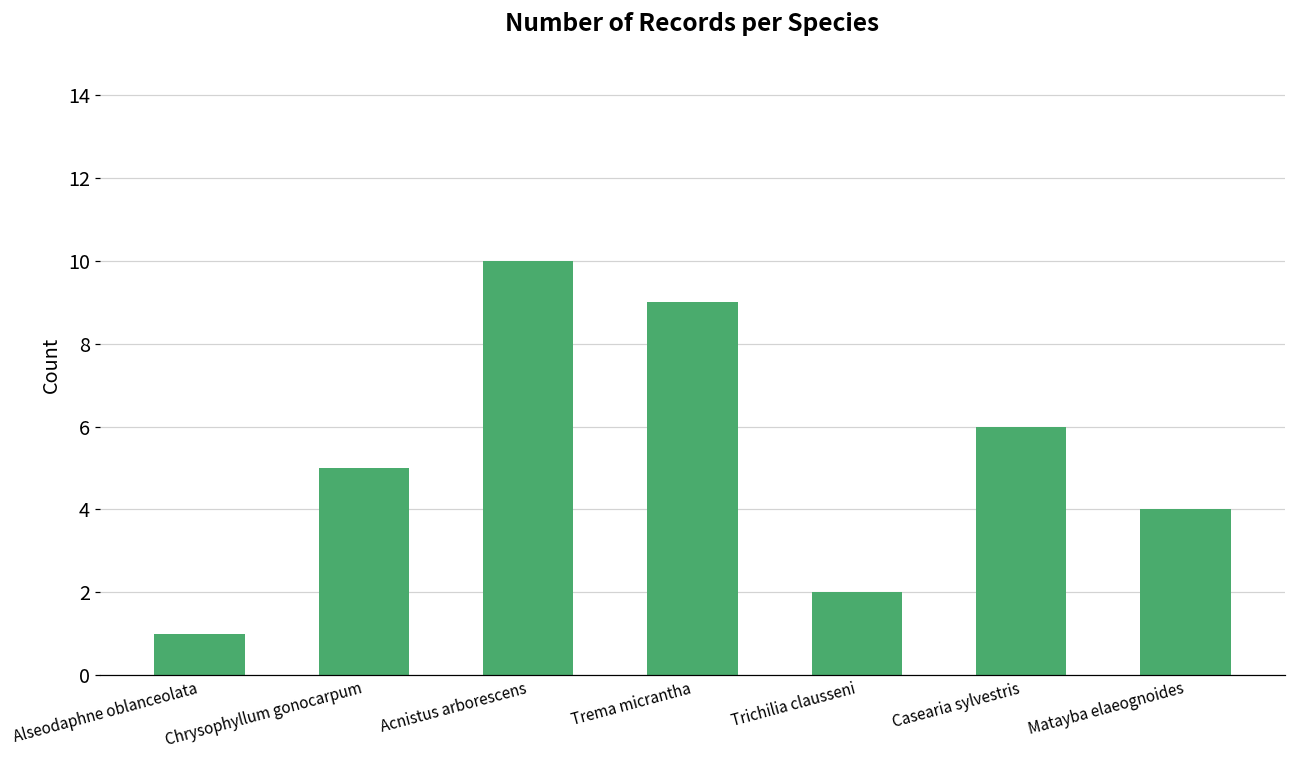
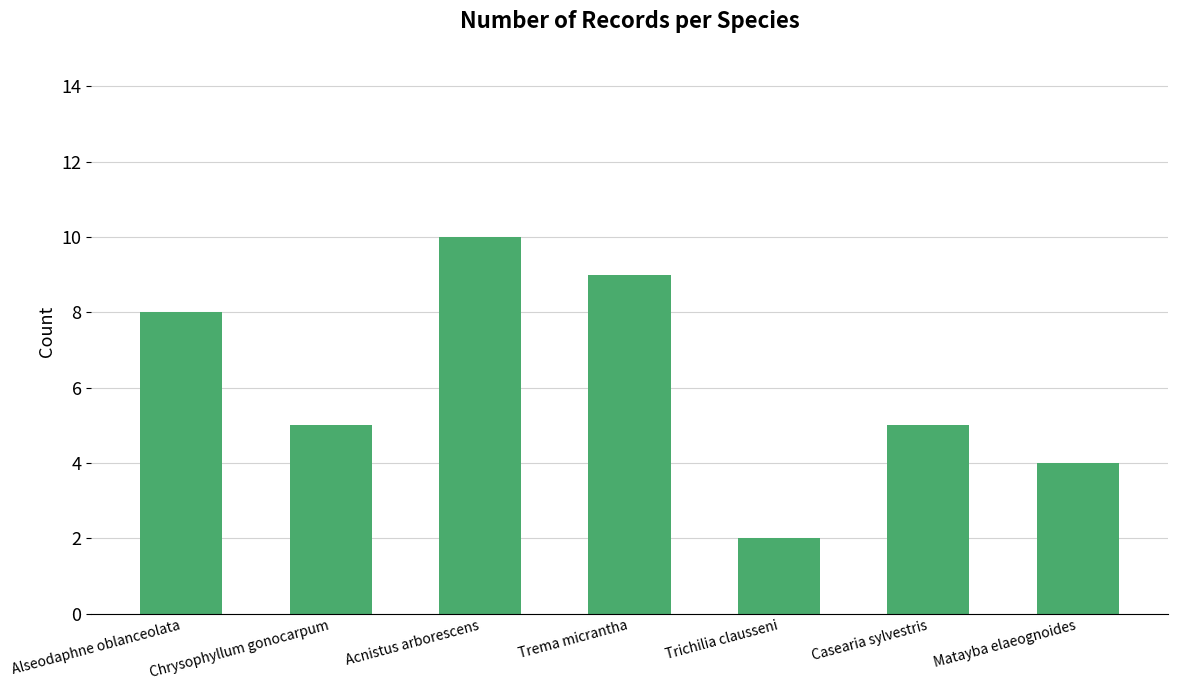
Alseodaphne oblanceolata: 1 -> 8
Casearia sylvestris: 6 -> 5
